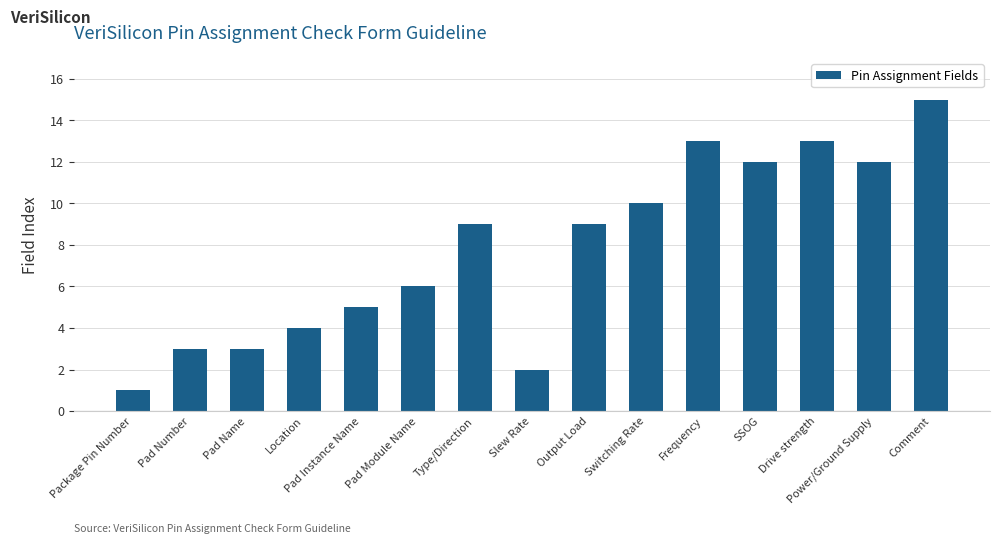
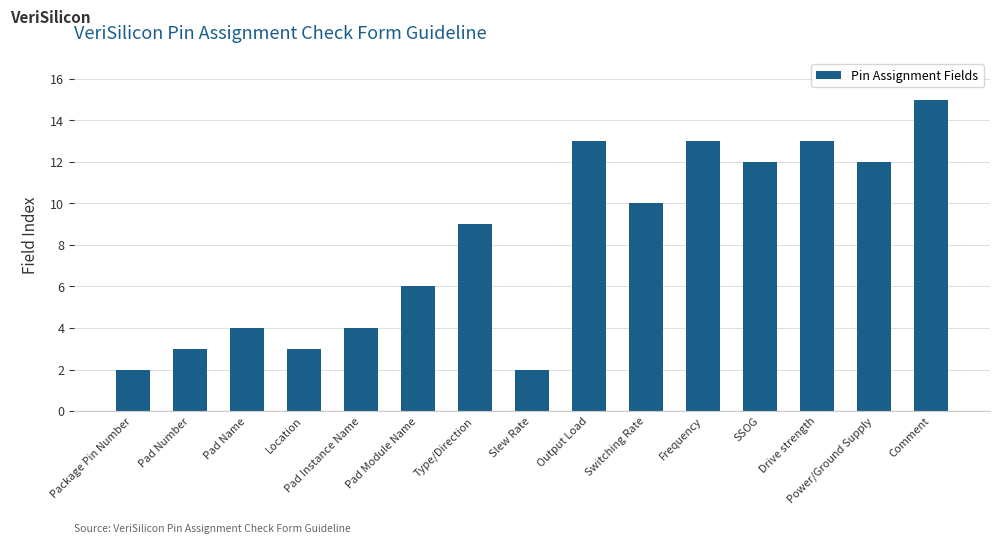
Package Pin Number: 1 -> 2
Pad Name: 3 -> 4
Location: 4 -> 3
Pad Instance Name: 5 -> 4
Output Load: 9 -> 13
